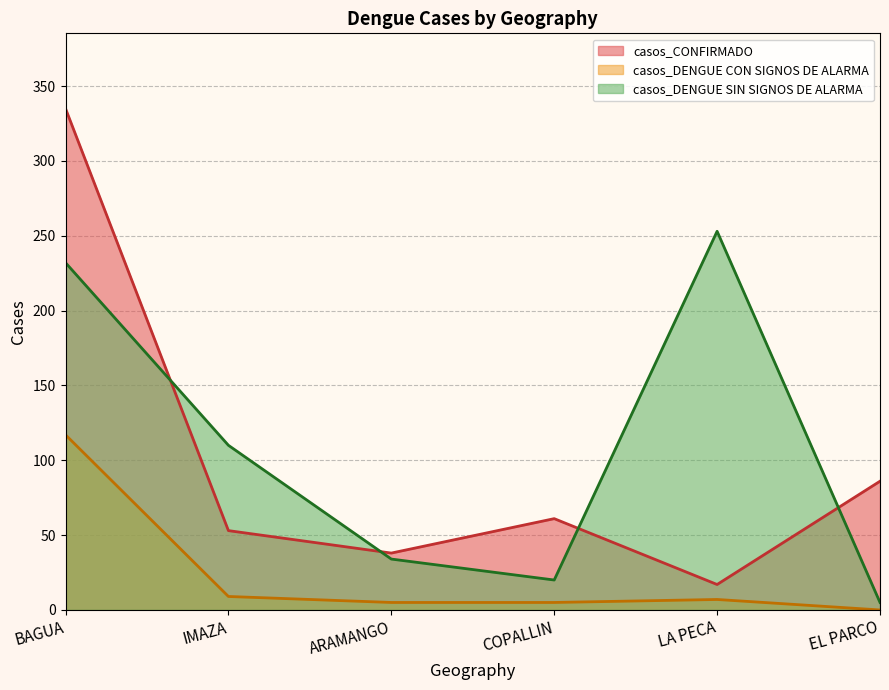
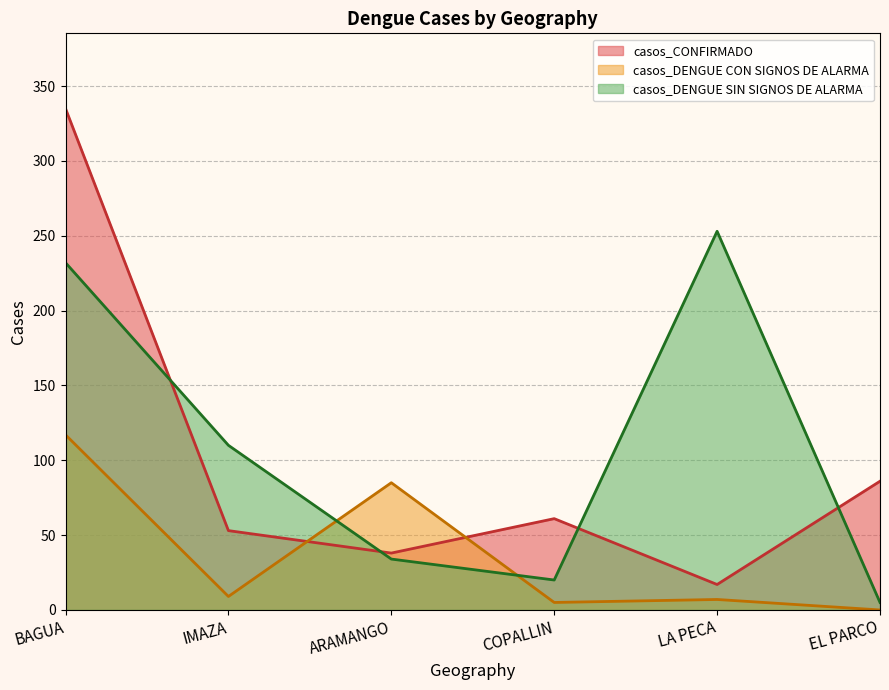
casos_DENGUE CON SIGNOS DE ALARMA, ARAMANGO: 5 -> 85
